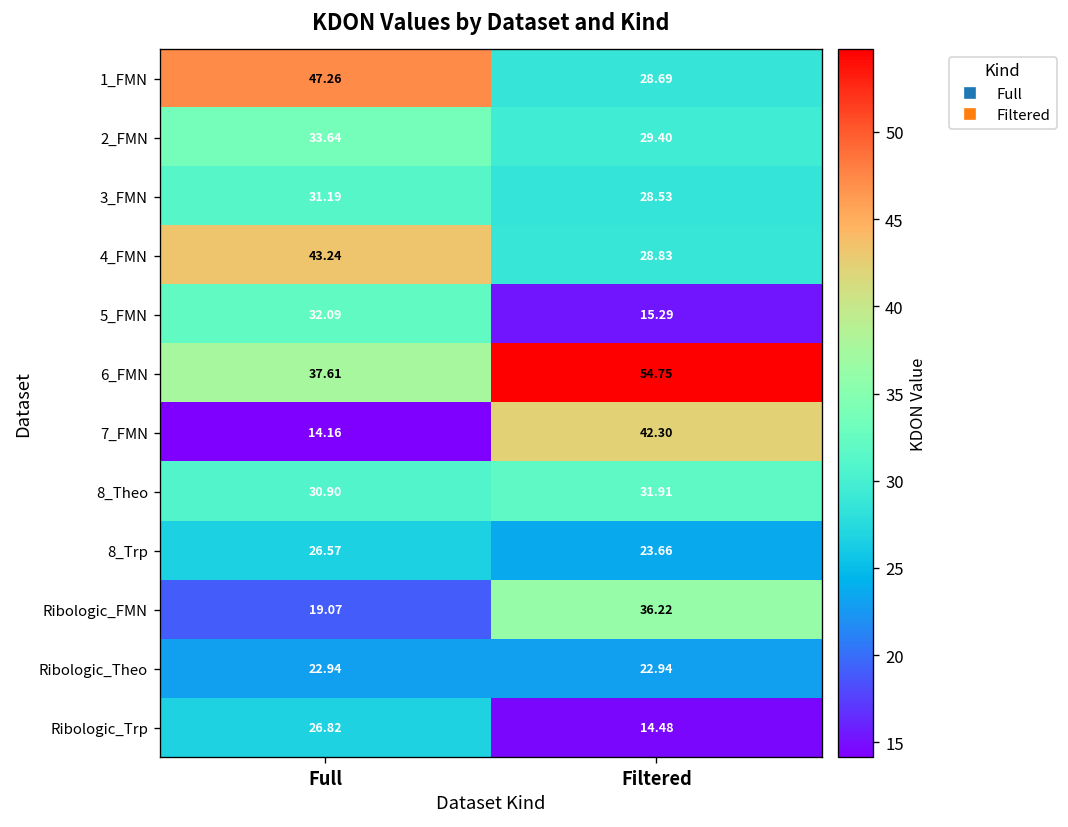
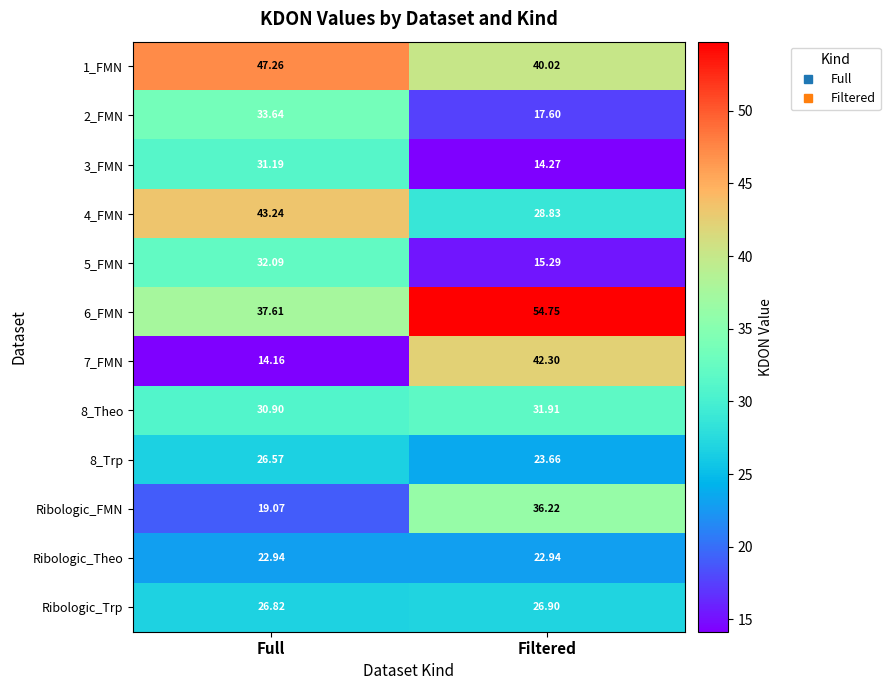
1_FMN, Filtered: 28.69 -> 40.02
2_FMN, Filtered: 29.40 -> 17.60
3_FMN, Filtered: 28.53 -> 14.27
Ribologic_Trp, Filtered: 14.48 -> 26.90
